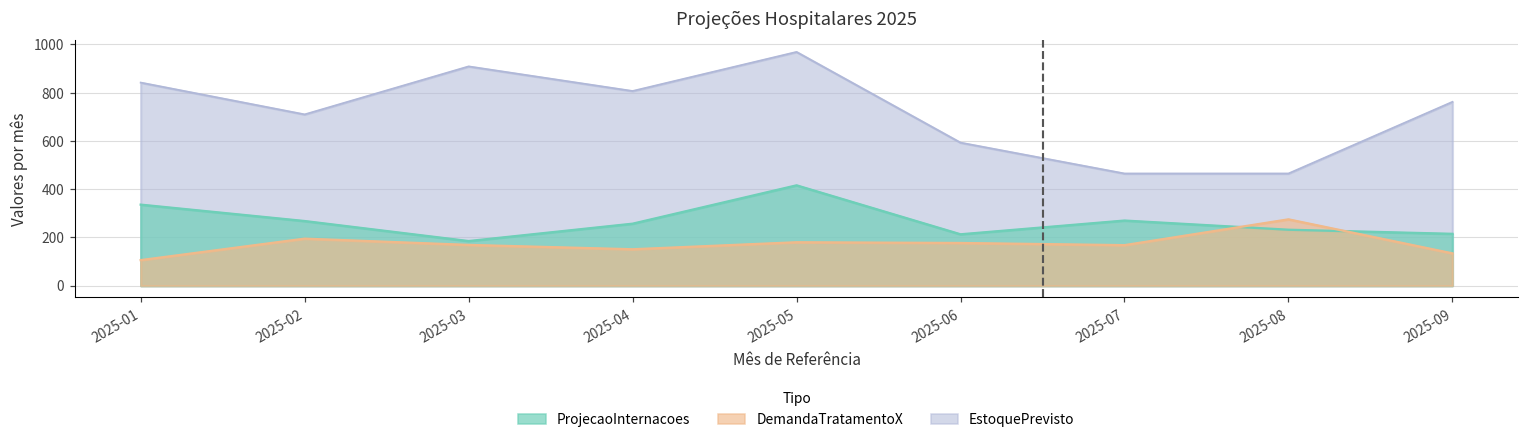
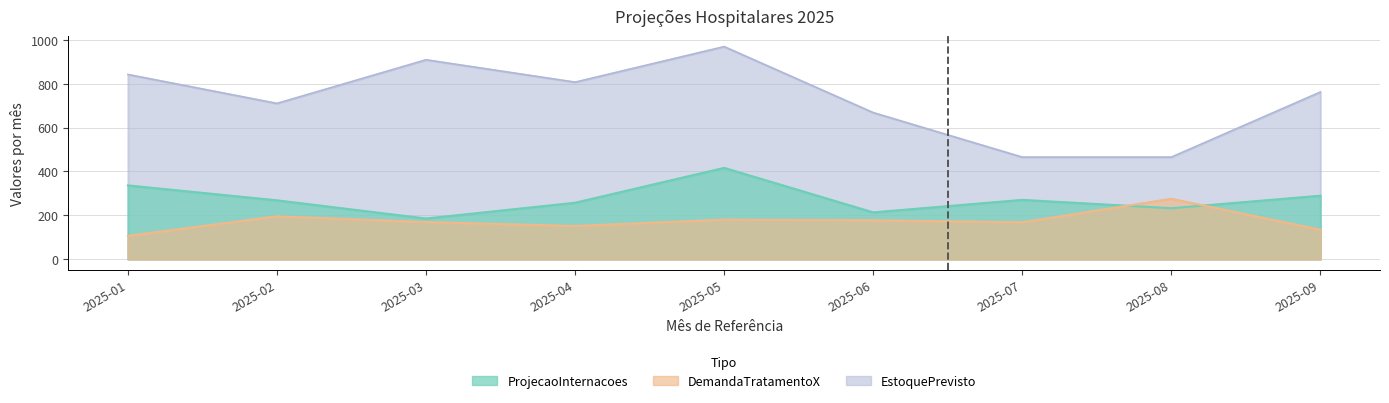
EstoquePrevisto, 2025-06: 590 -> 670
ProjecaoInternacoes, 2025-09: 220 -> 290
